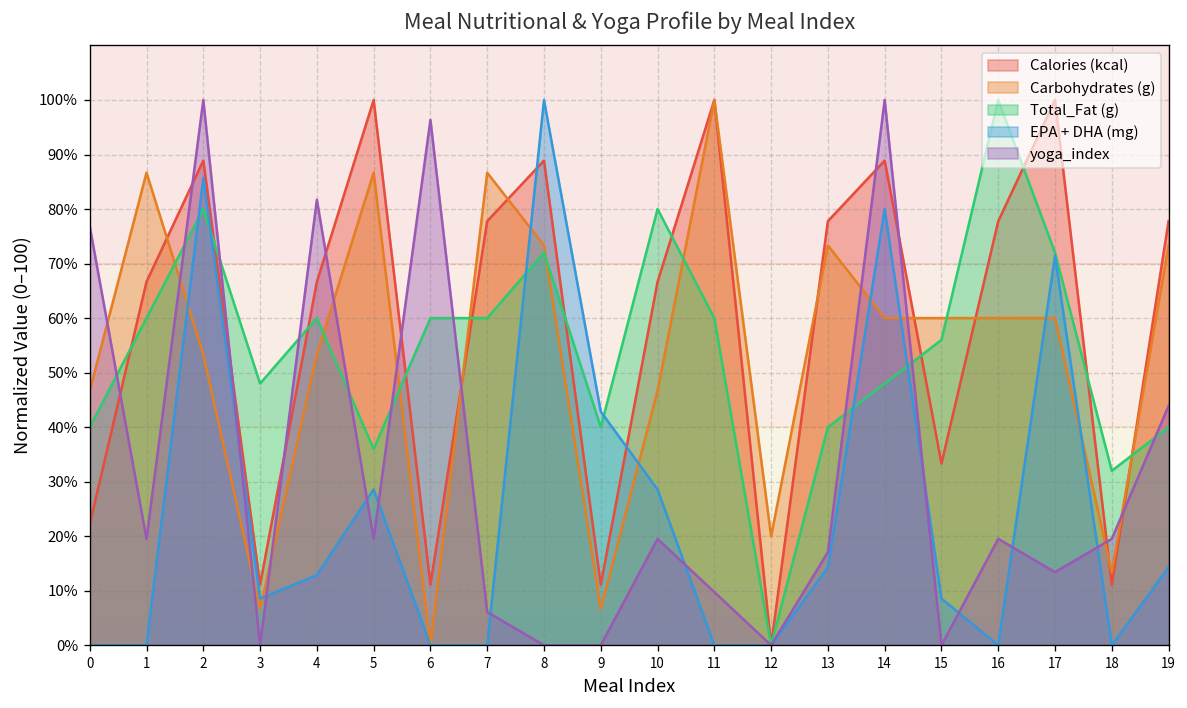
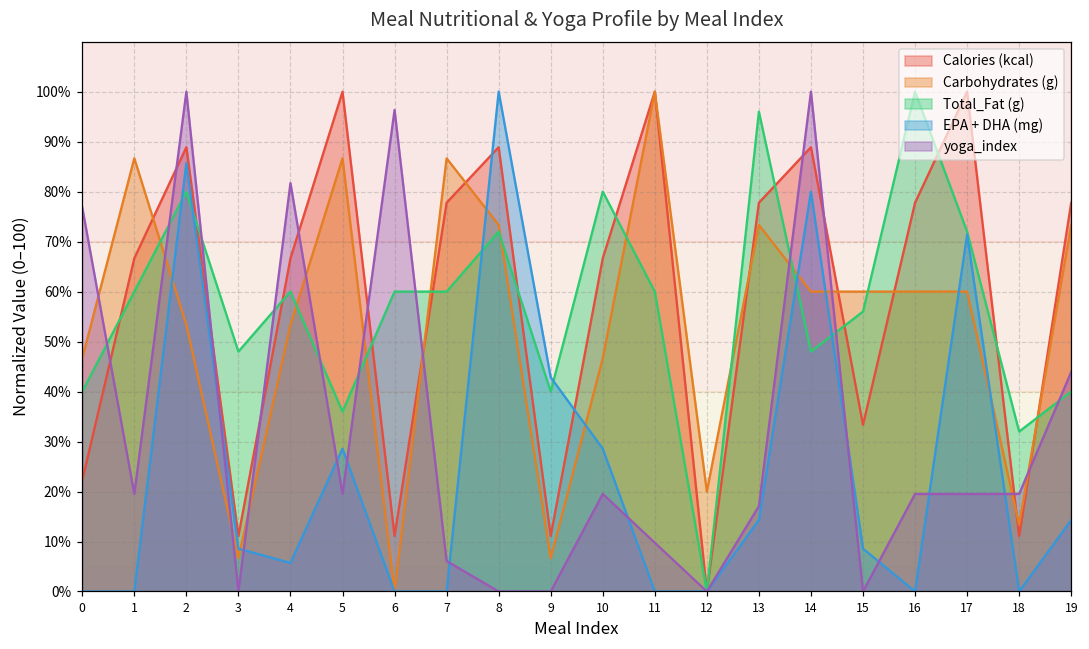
EPA + DHA (mg), 4: 13% -> 6%
Total_Fat (g), 13: 40% -> 96%
yoga_index, 17: 13% -> 20%
